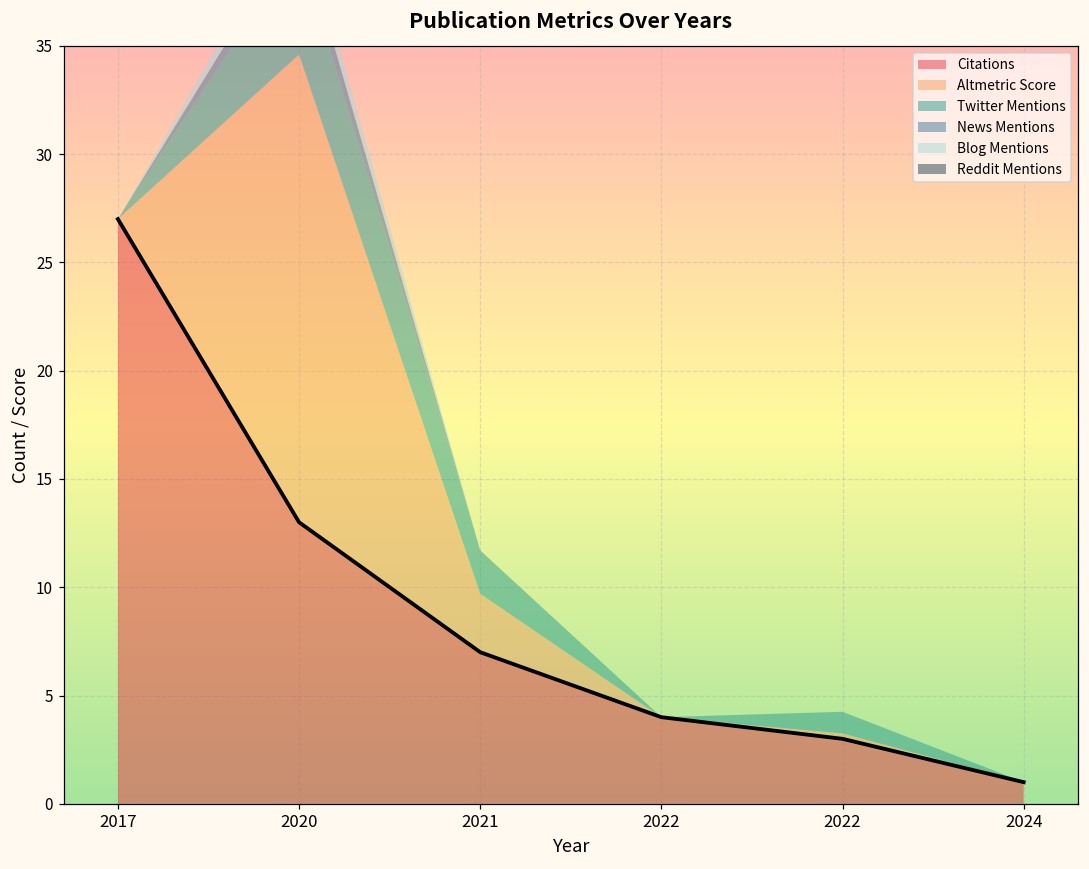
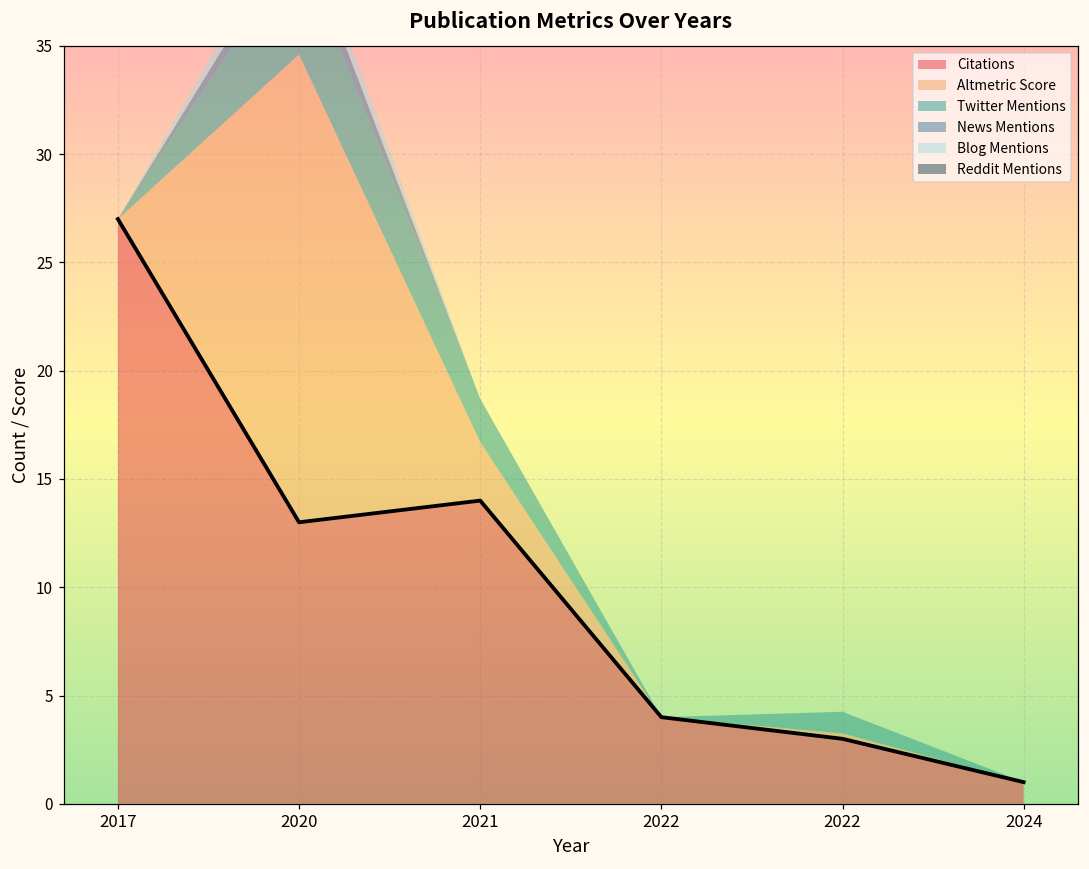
Citations, 2021: 7 -> 14
